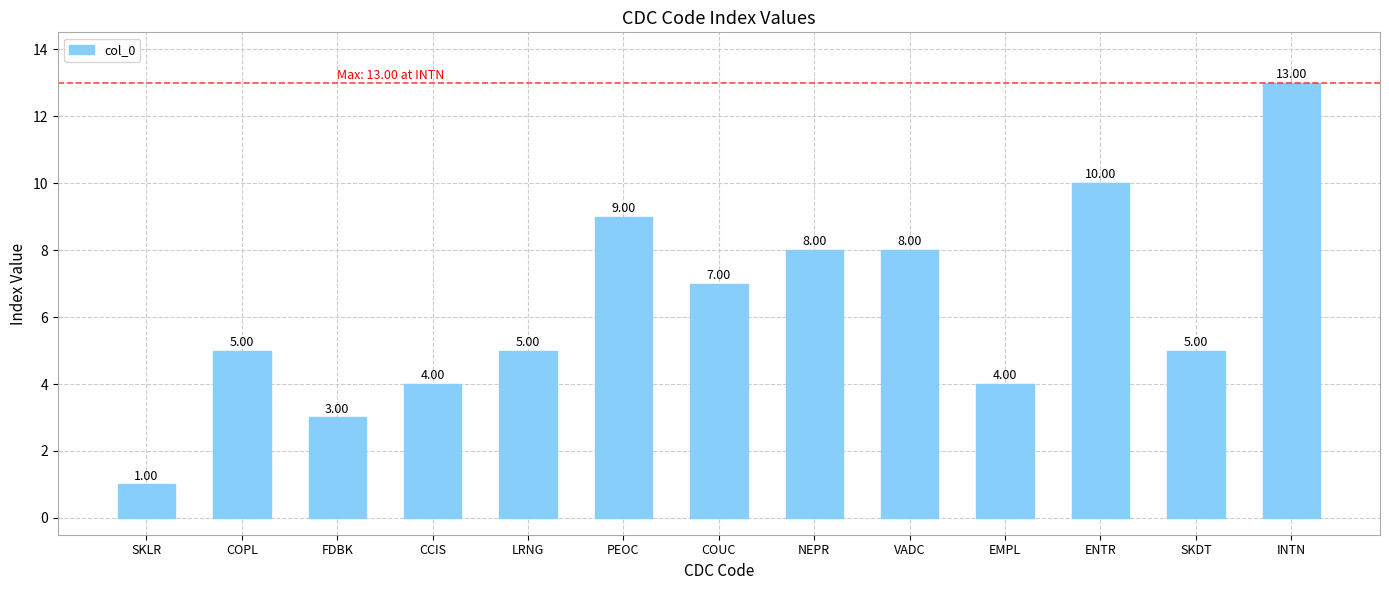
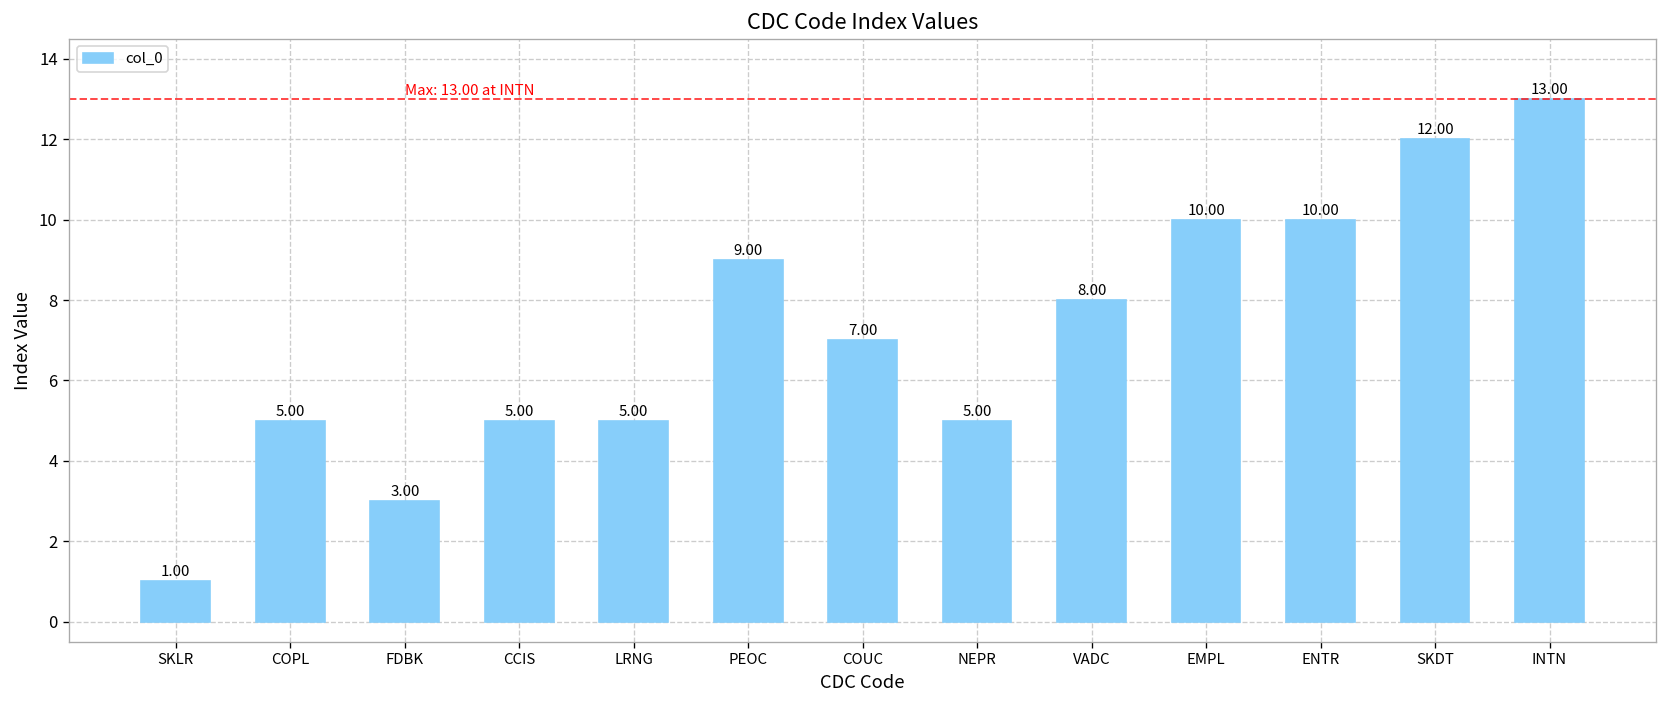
CCIS: 4.00 -> 5.00
NEPR: 8.00 -> 5.00
EMPL: 4.00 -> 10.00
SKDT: 5.00 -> 12.00
